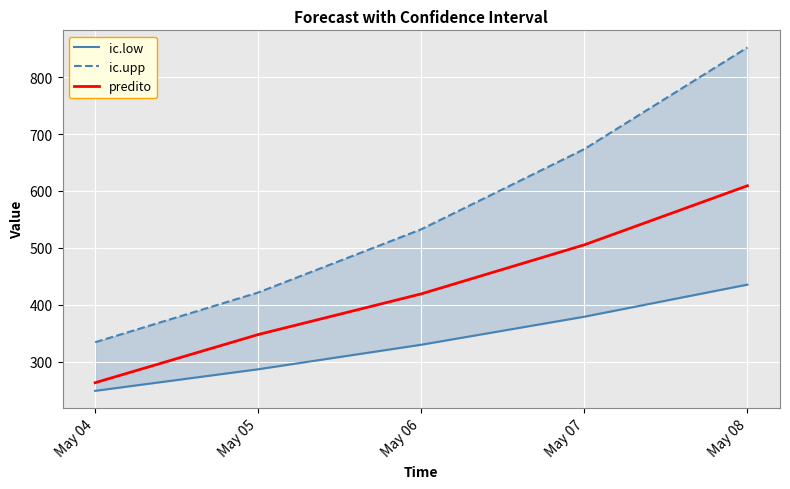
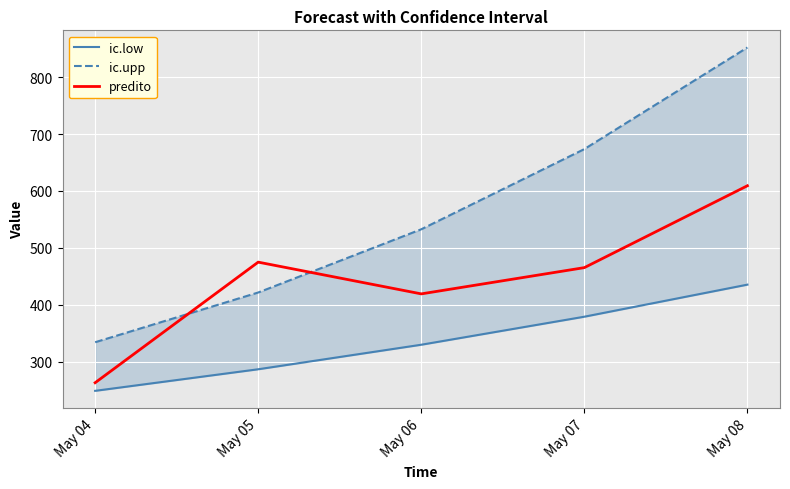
predito, May 05: 350 -> 480
predito, May 07: 510 -> 470
